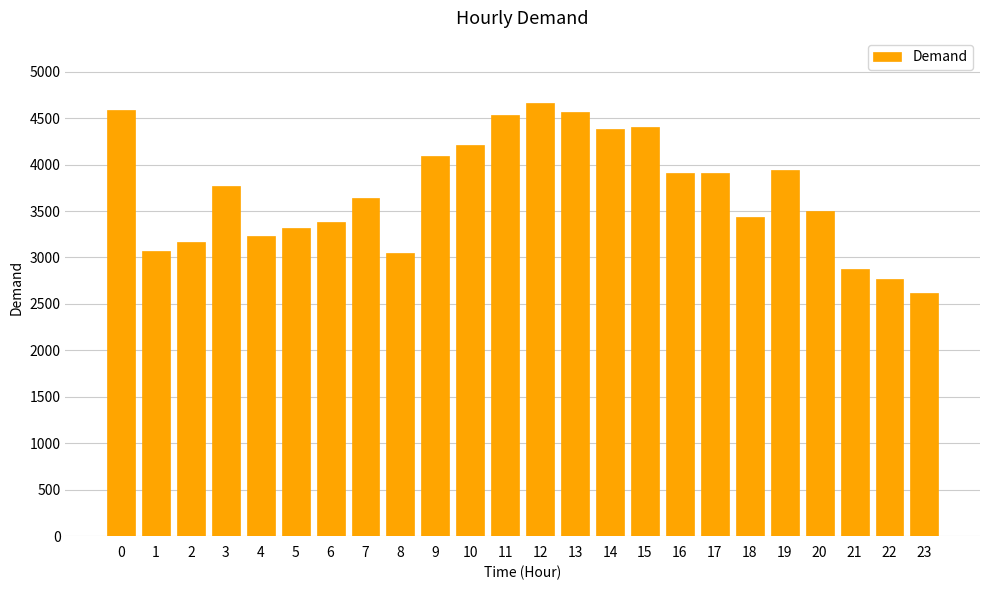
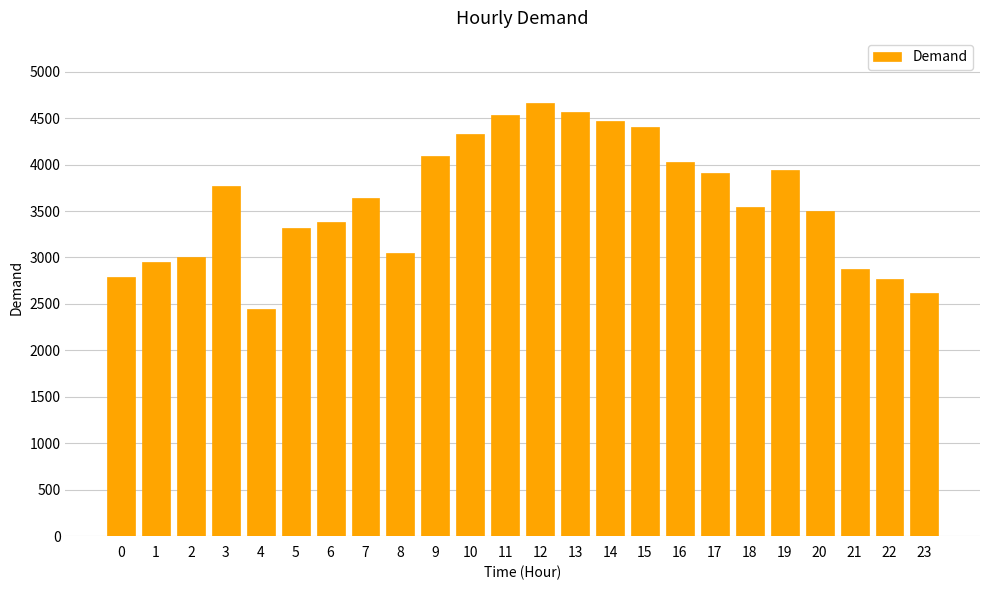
0: 4600 -> 2800
1: 3100 -> 2900
2: 3200 -> 3000
4: 3200 -> 2400
10: 4200 -> 4300
14: 4400 -> 4500
16: 3900 -> 4000
18: 3400 -> 3500
